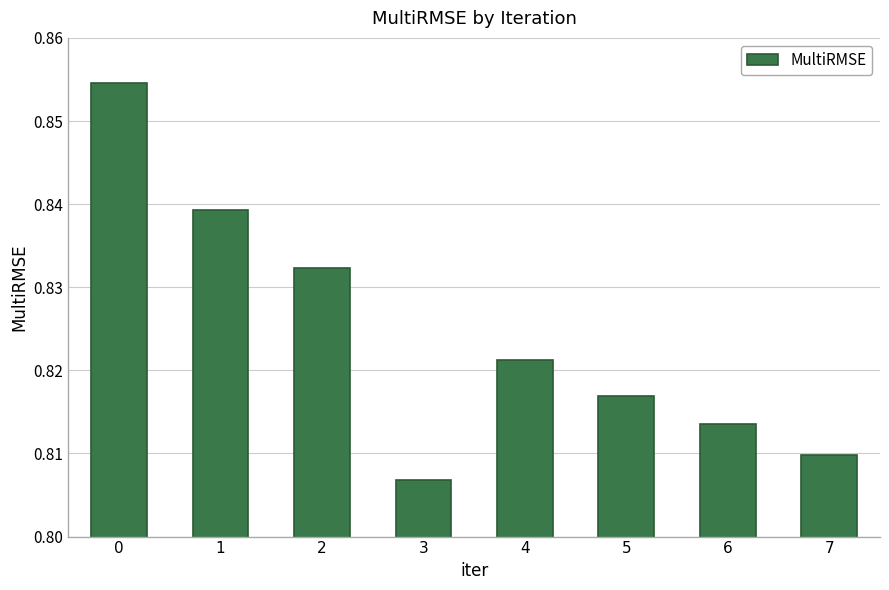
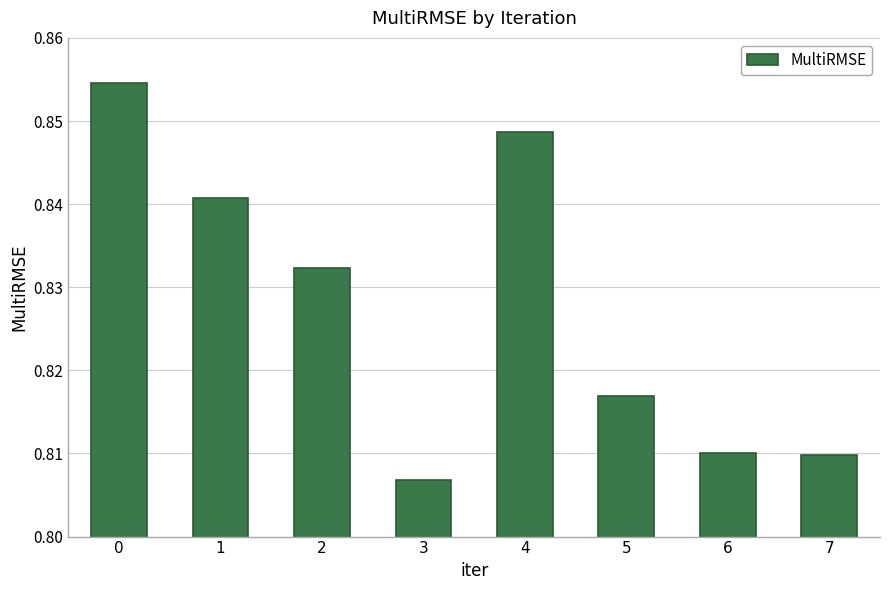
1: 0.839 -> 0.841
4: 0.821 -> 0.849
6: 0.813 -> 0.810
